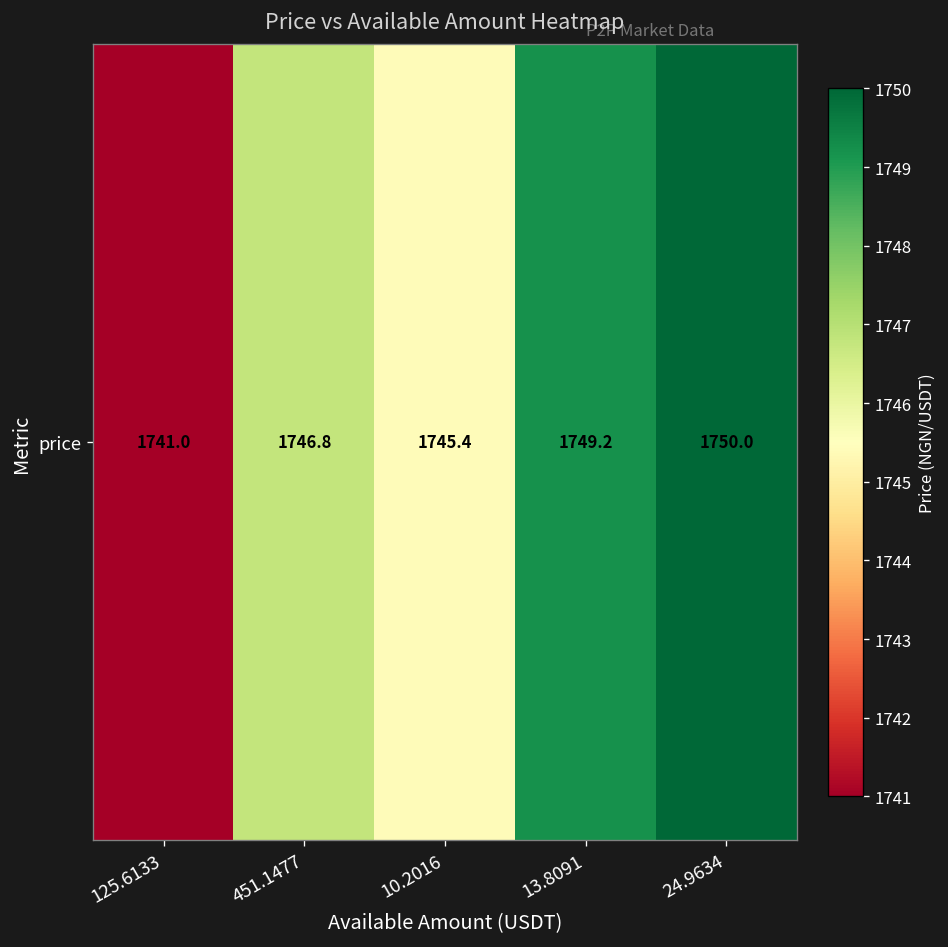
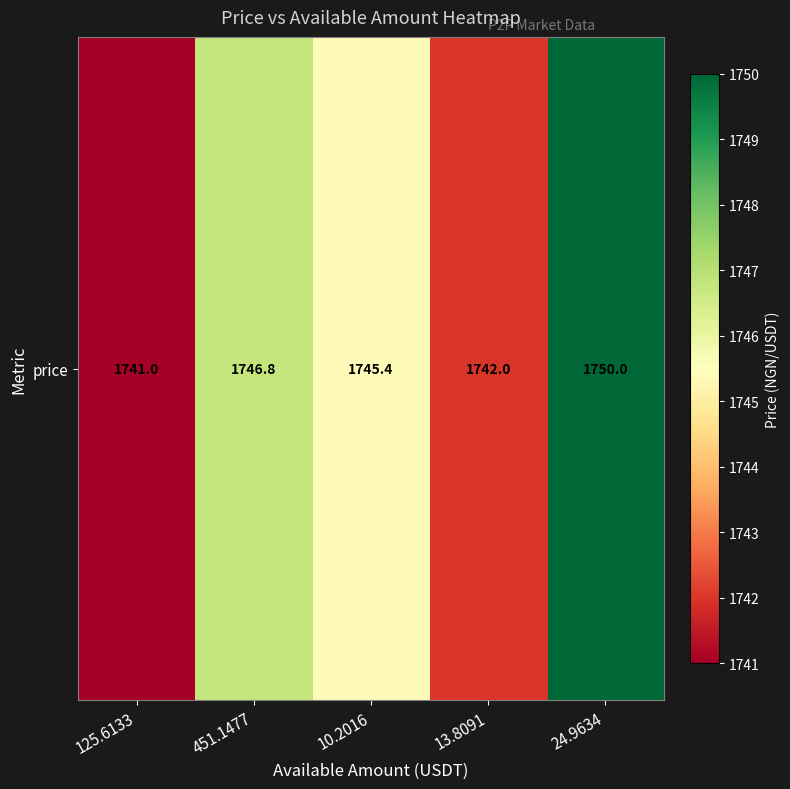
price, 13.8091: 1749.2 -> 1742.0
